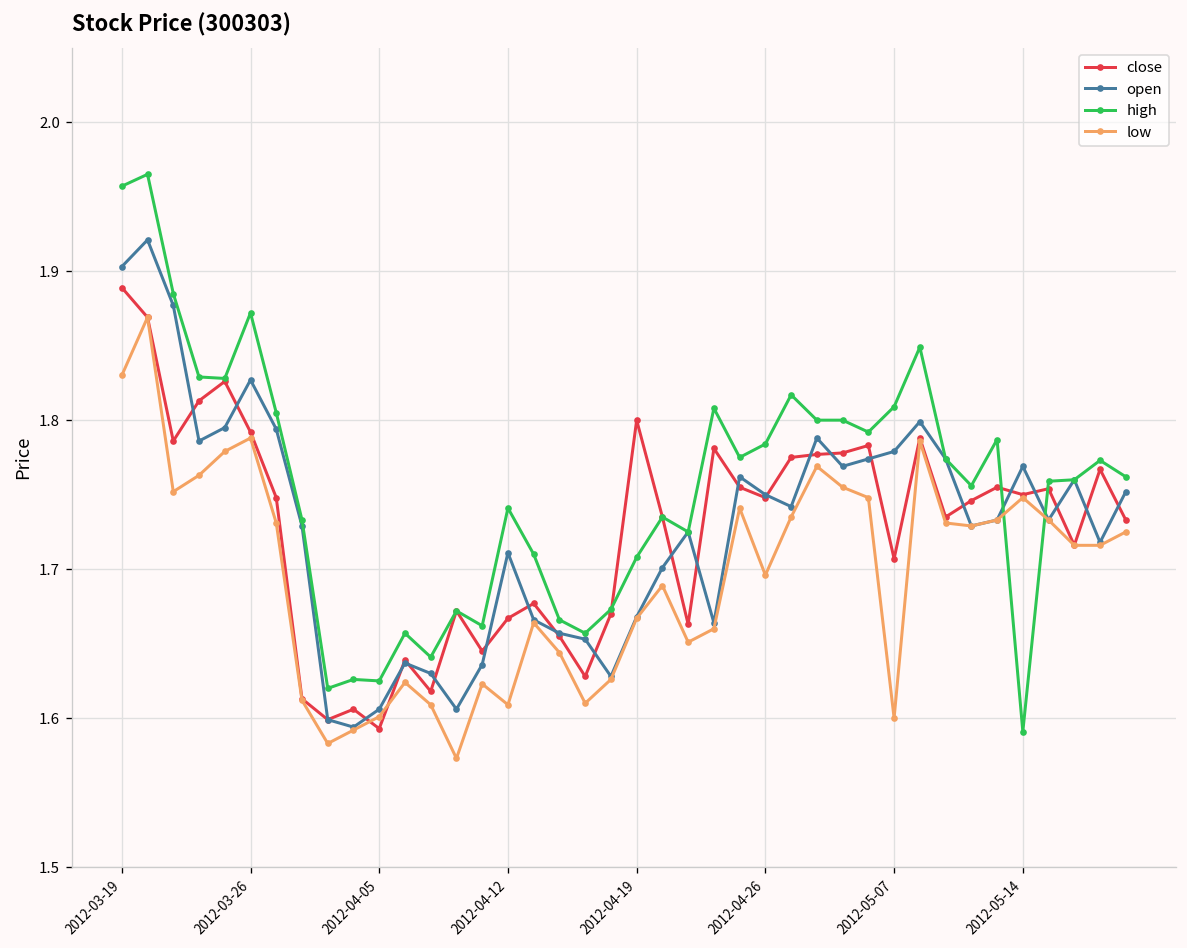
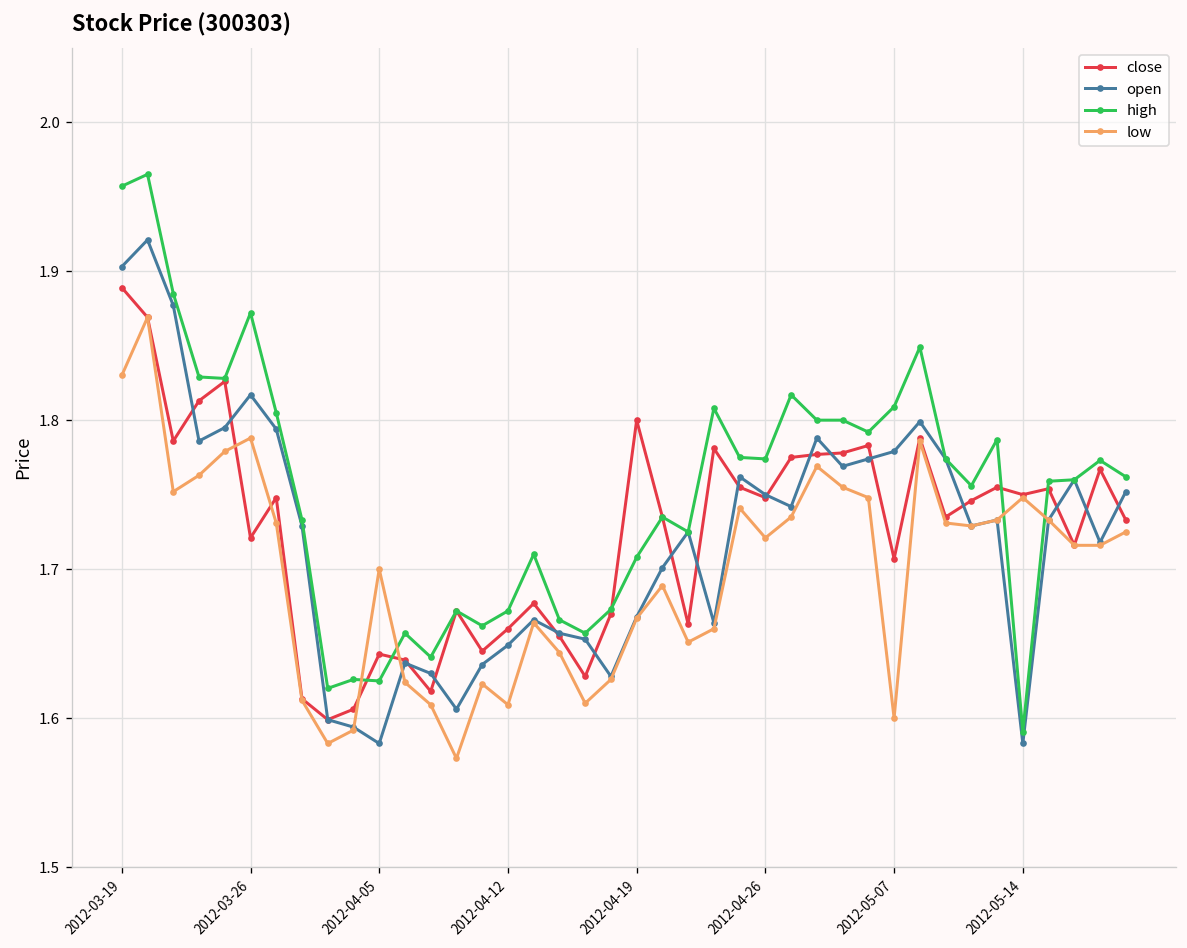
close, 2012-03-26: 1.792 -> 1.721
open, 2012-03-26: 1.827 -> 1.817
close, 2012-04-05: 1.593 -> 1.643
open, 2012-04-05: 1.606 -> 1.583
low, 2012-04-05: 1.601 -> 1.700
close, 2012-04-12: 1.667 -> 1.660
open, 2012-04-12: 1.711 -> 1.649
high, 2012-04-12: 1.741 -> 1.672
high, 2012-04-26: 1.784 -> 1.774
low, 2012-04-26: 1.696 -> 1.721
open, 2012-05-14: 1.769 -> 1.583
